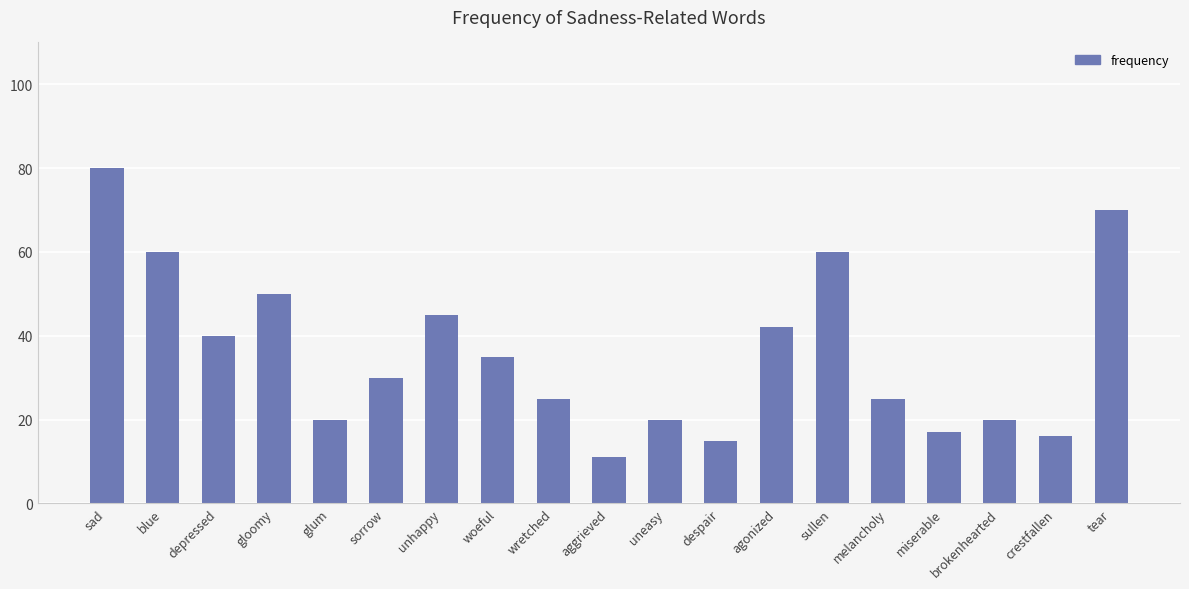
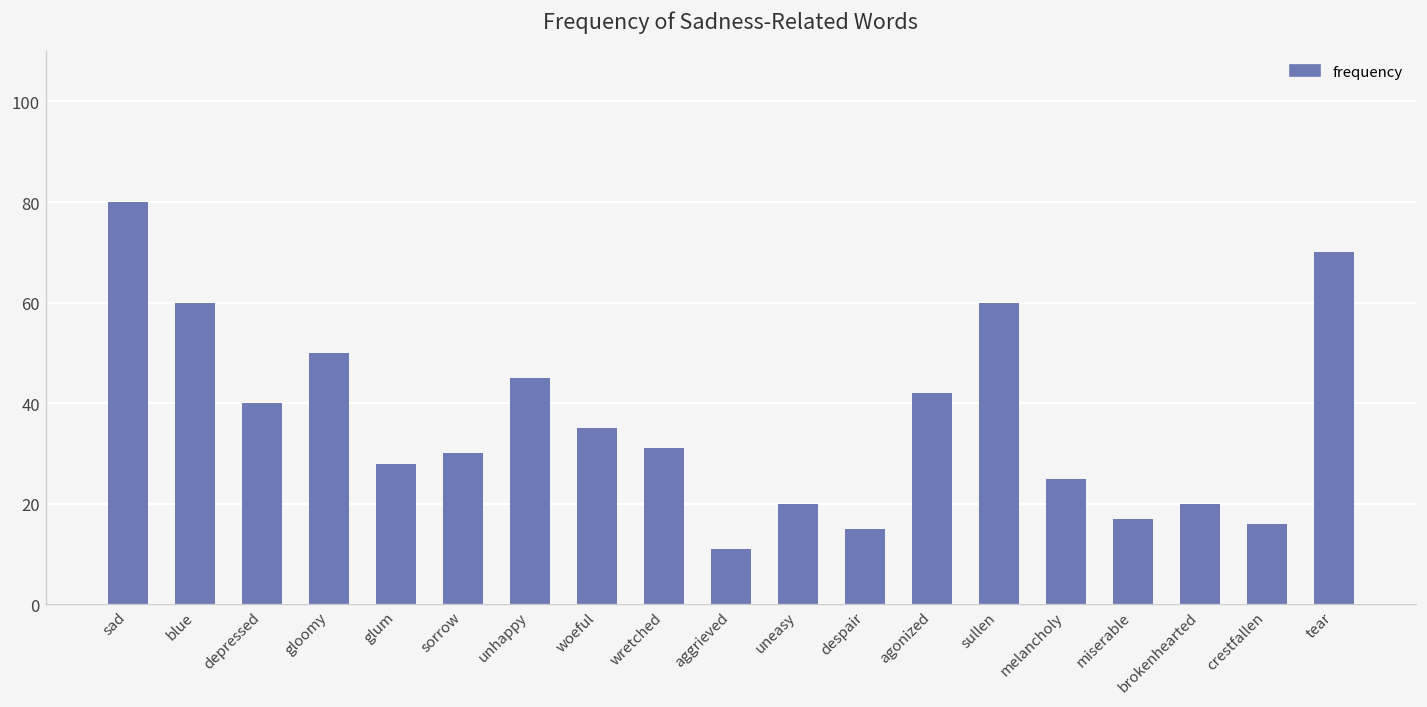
glum: 20 -> 28
wretched: 25 -> 31
